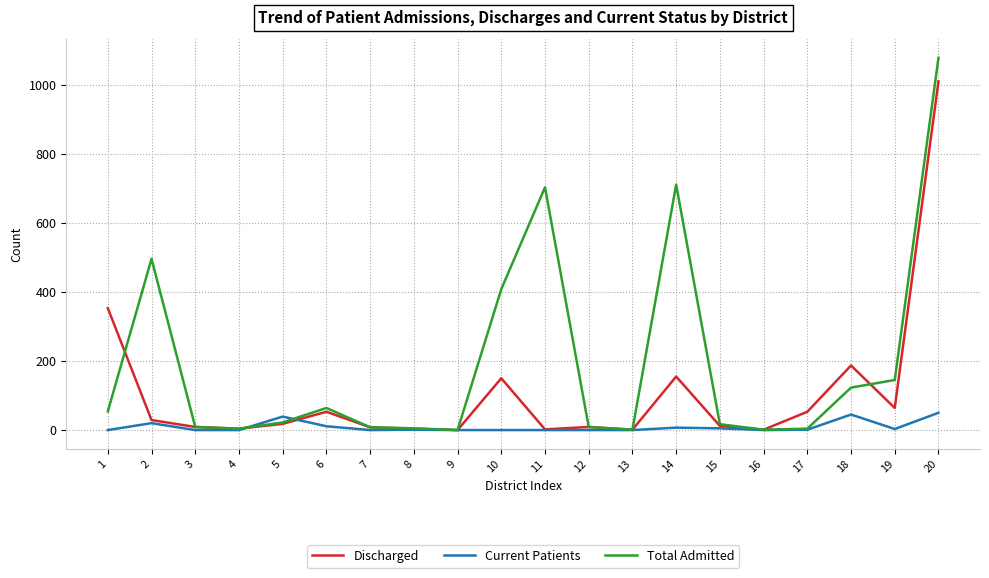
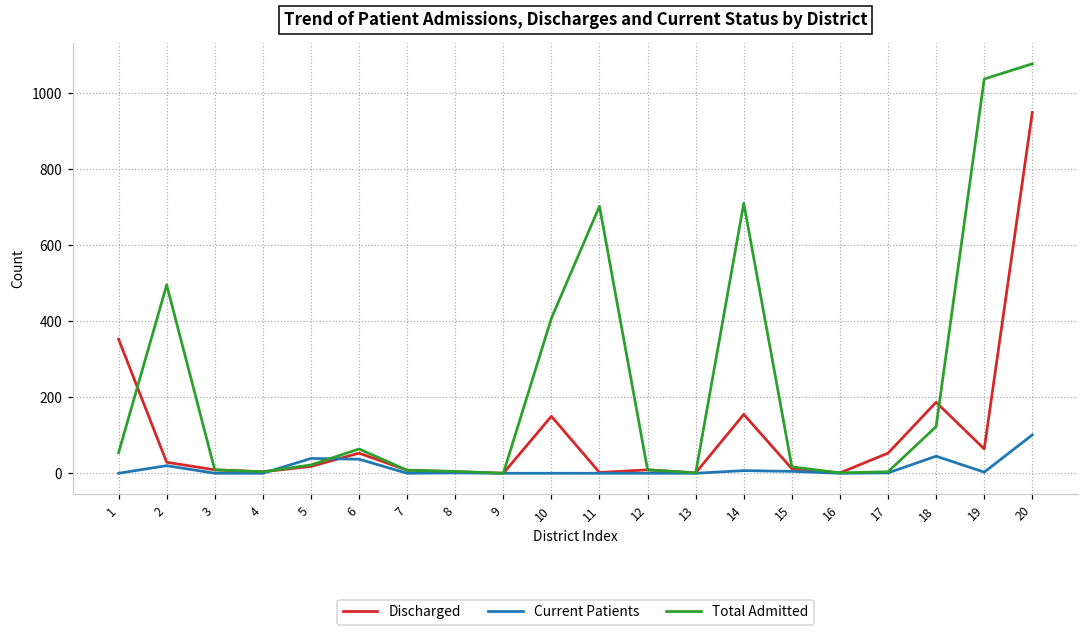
Current Patients, 6: 10 -> 40
Total Admitted, 19: 150 -> 1040
Discharged, 20: 1010 -> 950
Current Patients, 20: 50 -> 100
